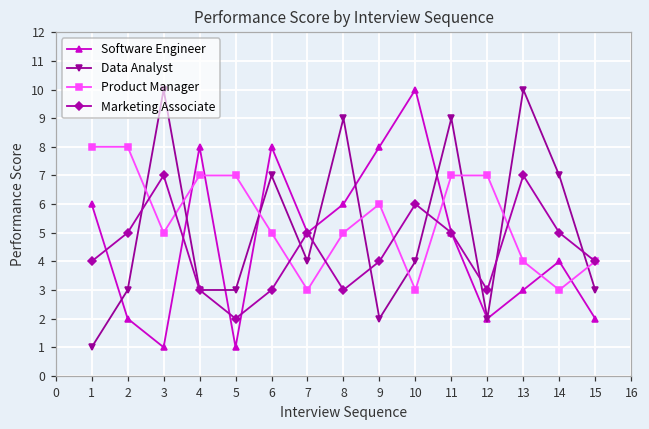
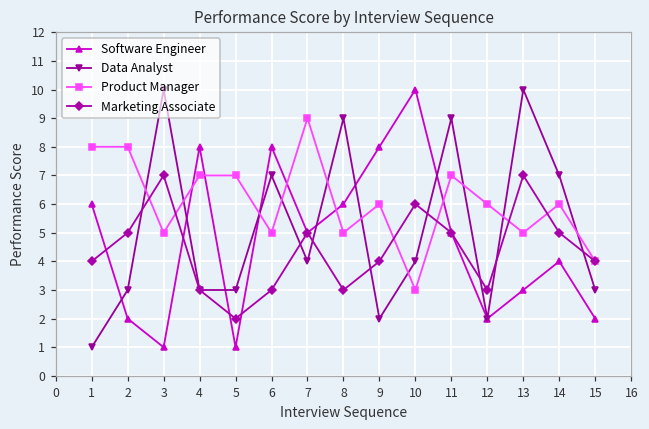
Product Manager, 7: 3 -> 9
Product Manager, 12: 7 -> 6
Product Manager, 13: 4 -> 5
Product Manager, 14: 3 -> 6
